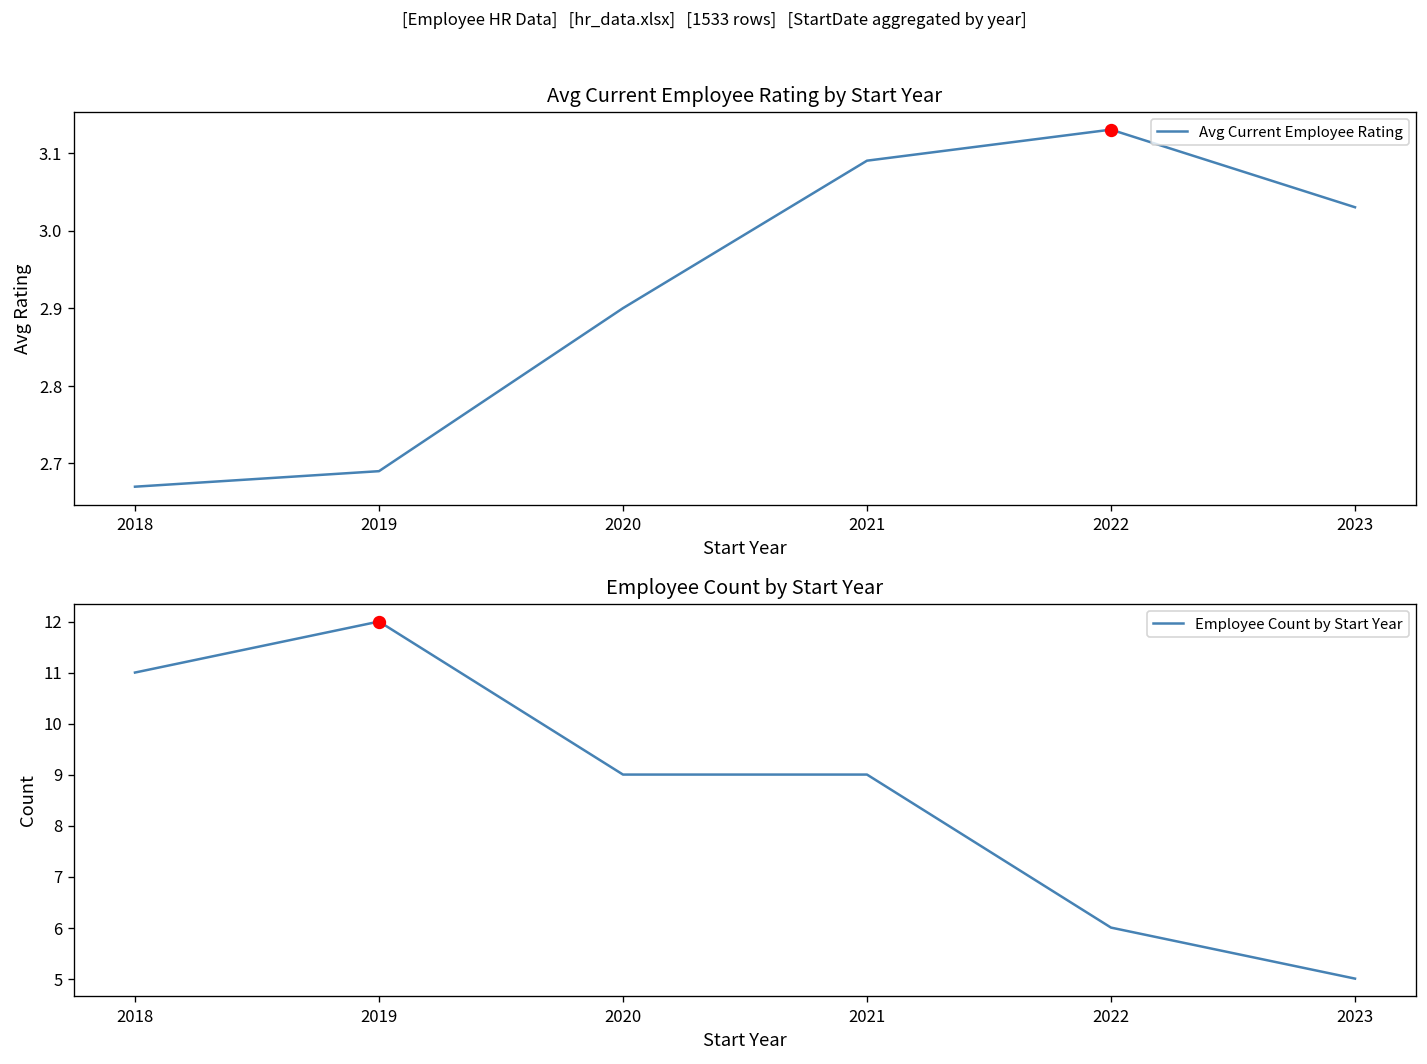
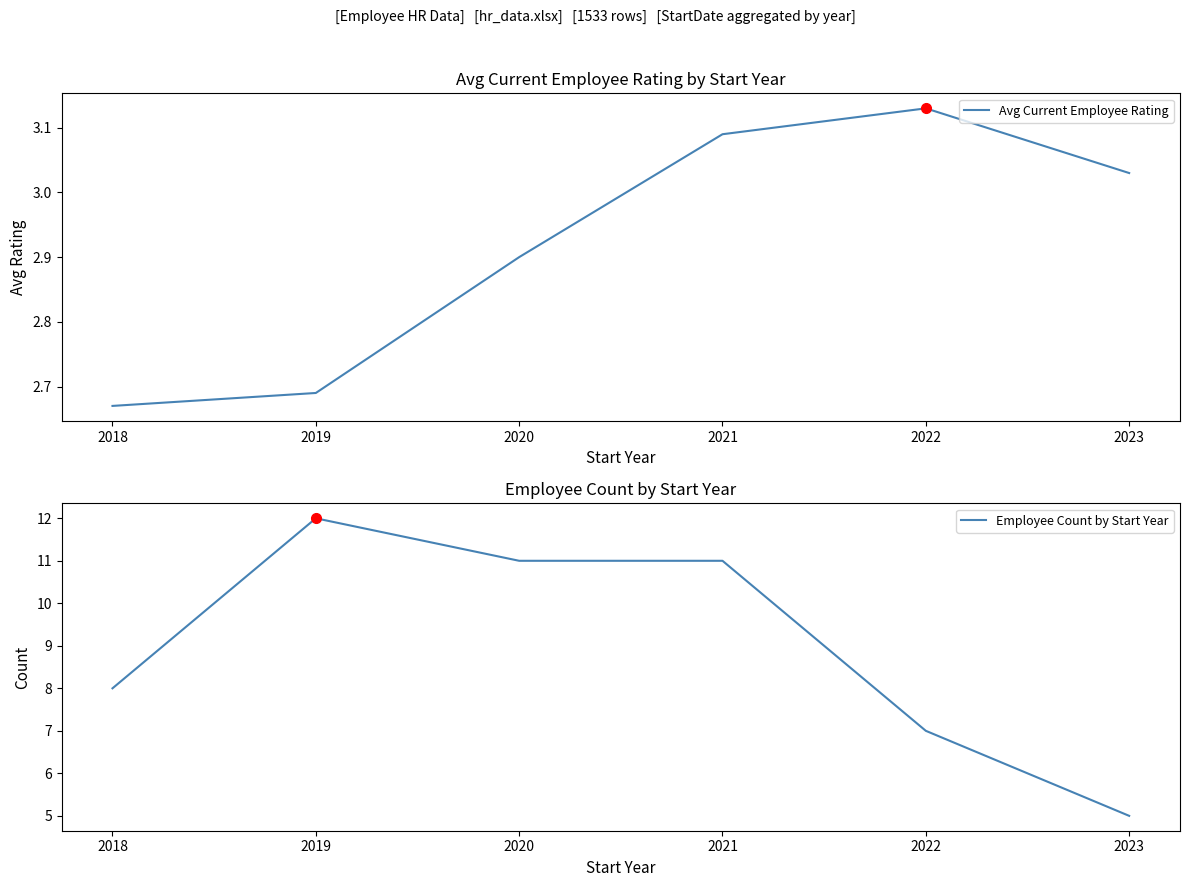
Employee Count by Start Year, Employee Count by Start Year, 2018: 11 -> 8
Employee Count by Start Year, Employee Count by Start Year, 2020: 9 -> 11
Employee Count by Start Year, Employee Count by Start Year, 2021: 9 -> 11
Employee Count by Start Year, Employee Count by Start Year, 2022: 6 -> 7
